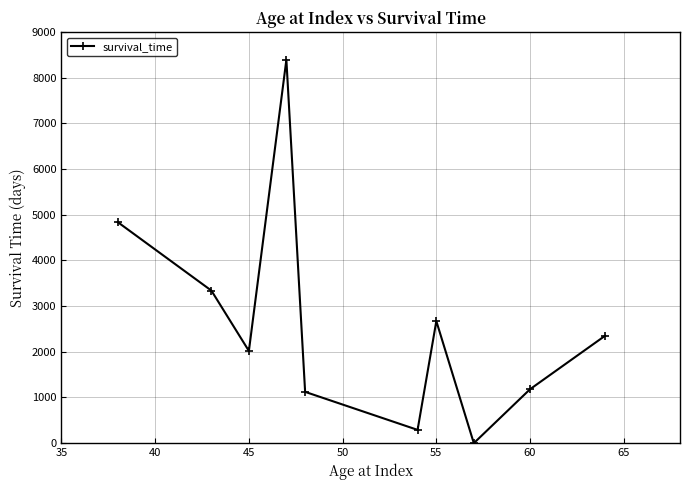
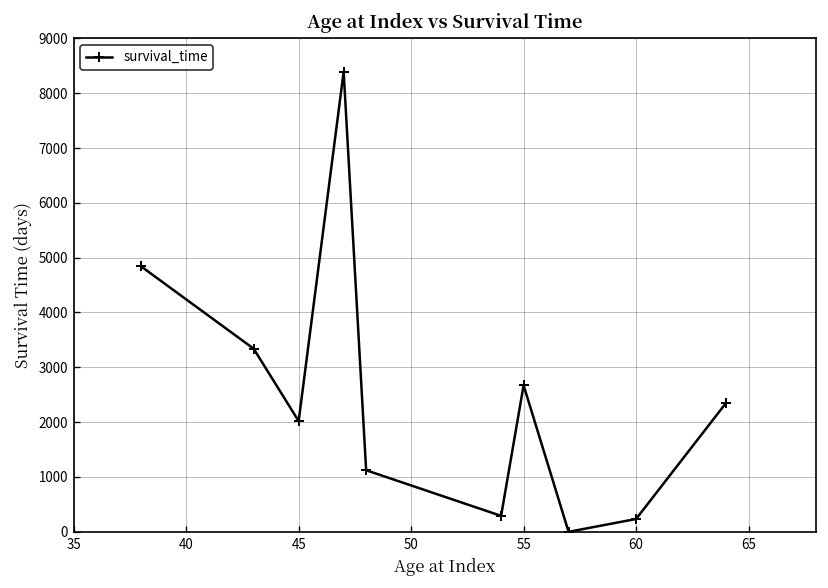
60: 1200 -> 200
